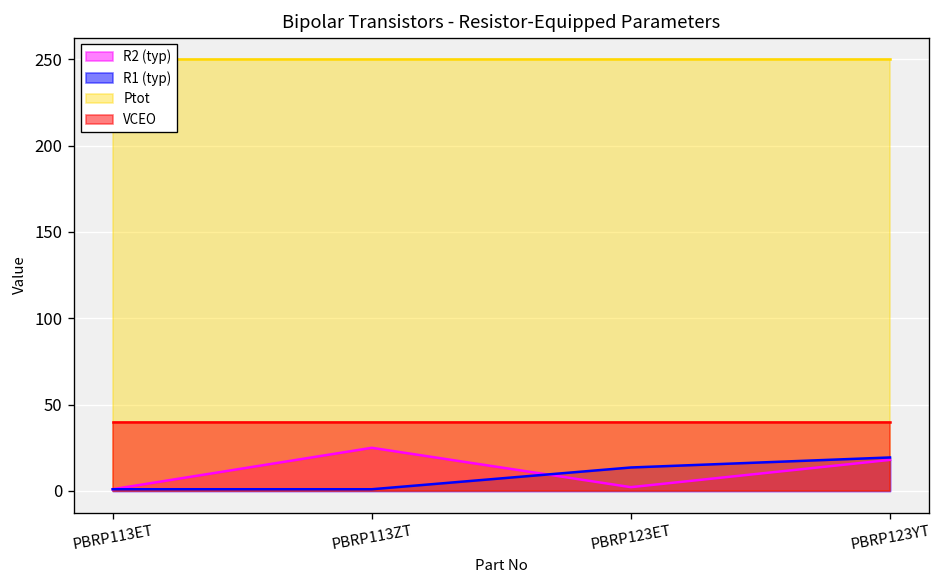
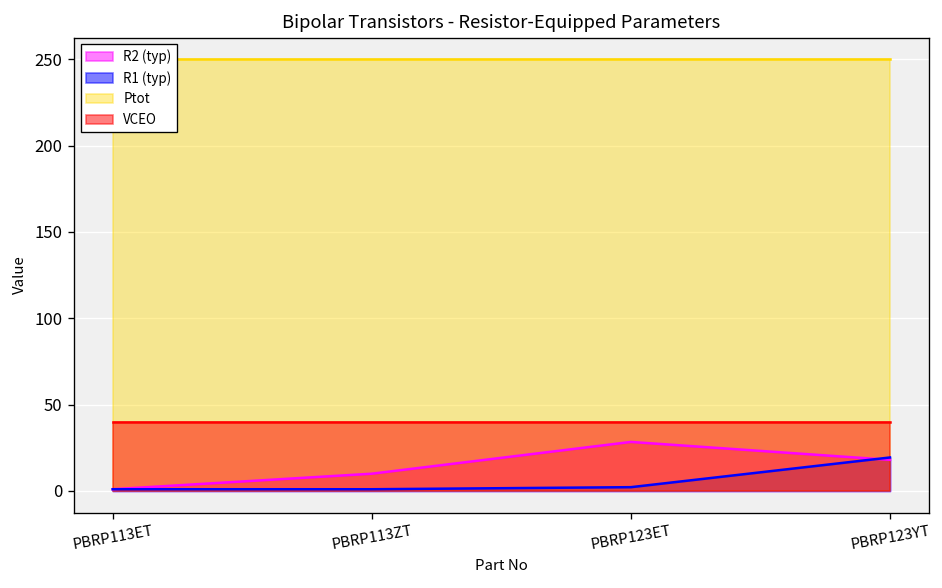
R2 (typ), PBRP113ZT: 25 -> 10
R2 (typ), PBRP123ET: 2 -> 28
R1 (typ), PBRP123ET: 14 -> 2
